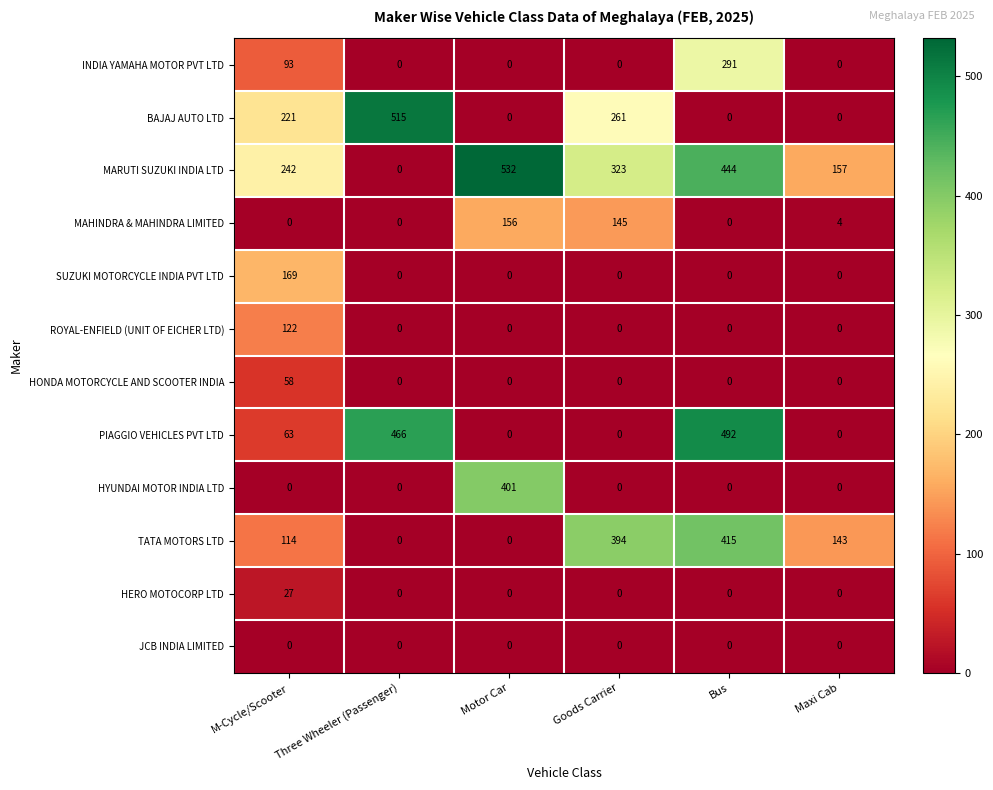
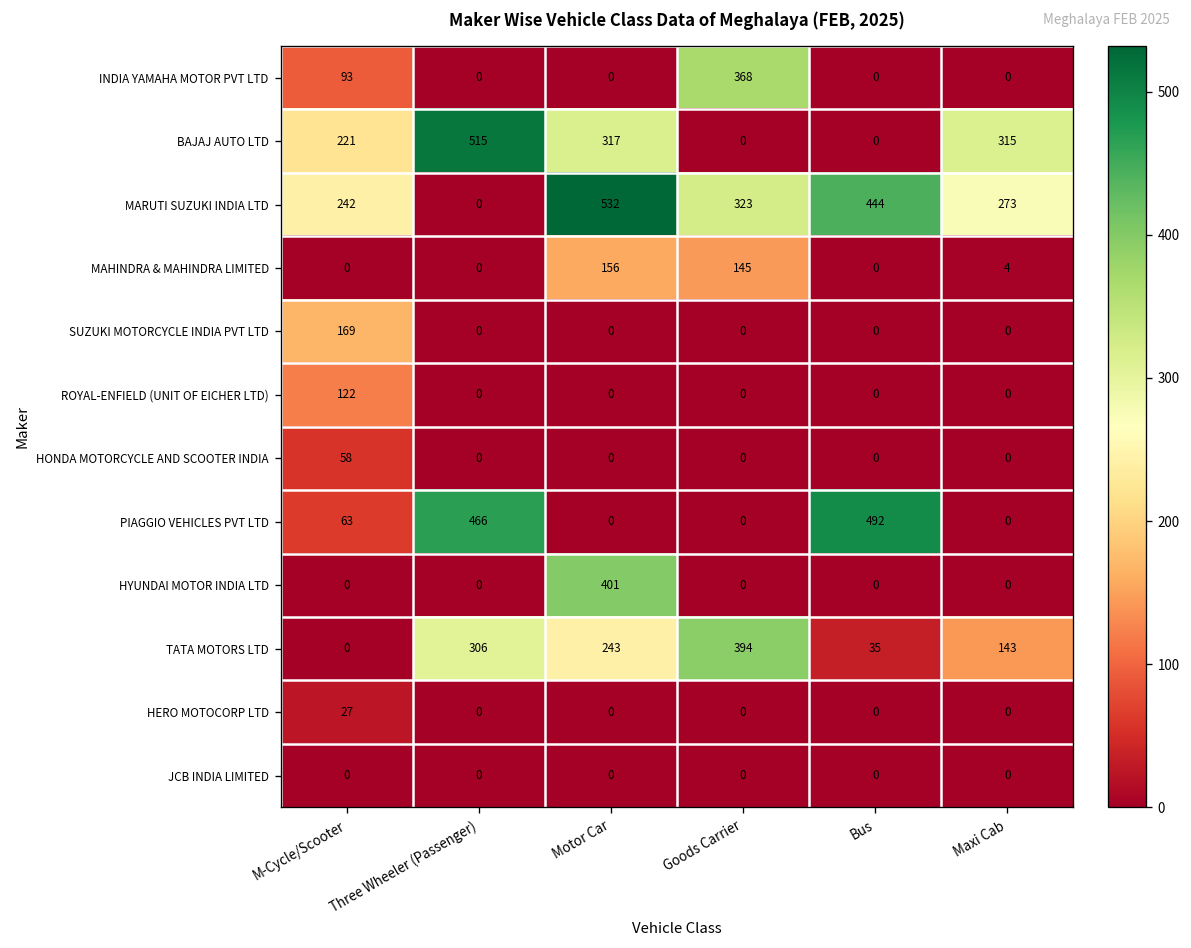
INDIA YAMAHA MOTOR PVT LTD, Goods Carrier: 0 -> 368
INDIA YAMAHA MOTOR PVT LTD, Bus: 291 -> 0
BAJAJ AUTO LTD, Motor Car: 0 -> 317
BAJAJ AUTO LTD, Goods Carrier: 261 -> 0
BAJAJ AUTO LTD, Maxi Cab: 0 -> 315
MARUTI SUZUKI INDIA LTD, Maxi Cab: 157 -> 273
TATA MOTORS LTD, M-Cycle/Scooter: 114 -> 0
TATA MOTORS LTD, Three Wheeler (Passenger): 0 -> 306
TATA MOTORS LTD, Motor Car: 0 -> 243
TATA MOTORS LTD, Bus: 415 -> 35
